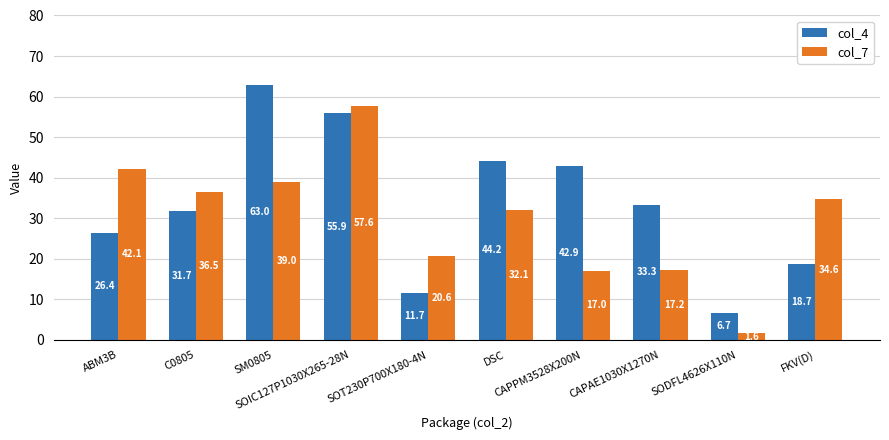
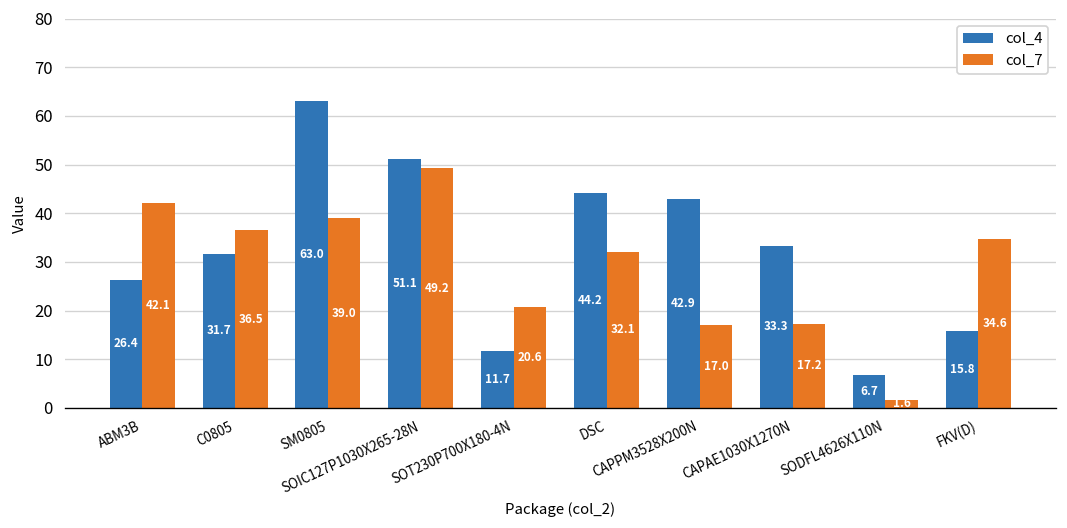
col_4, SOIC127P1030X265-28N: 55.9 -> 51.1
col_7, SOIC127P1030X265-28N: 57.6 -> 49.2
col_4, FKV(D): 18.7 -> 15.8
